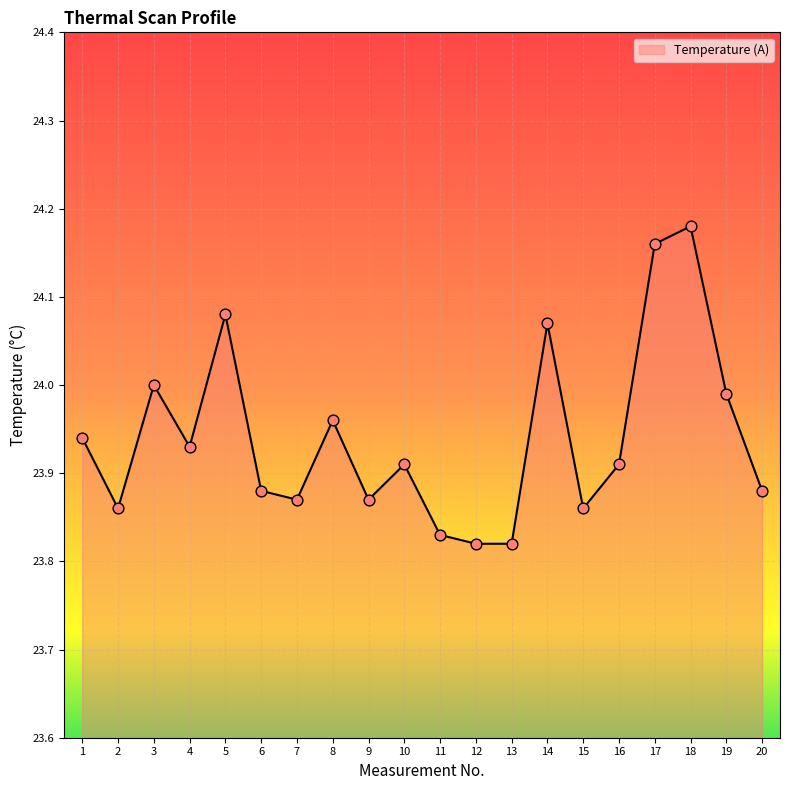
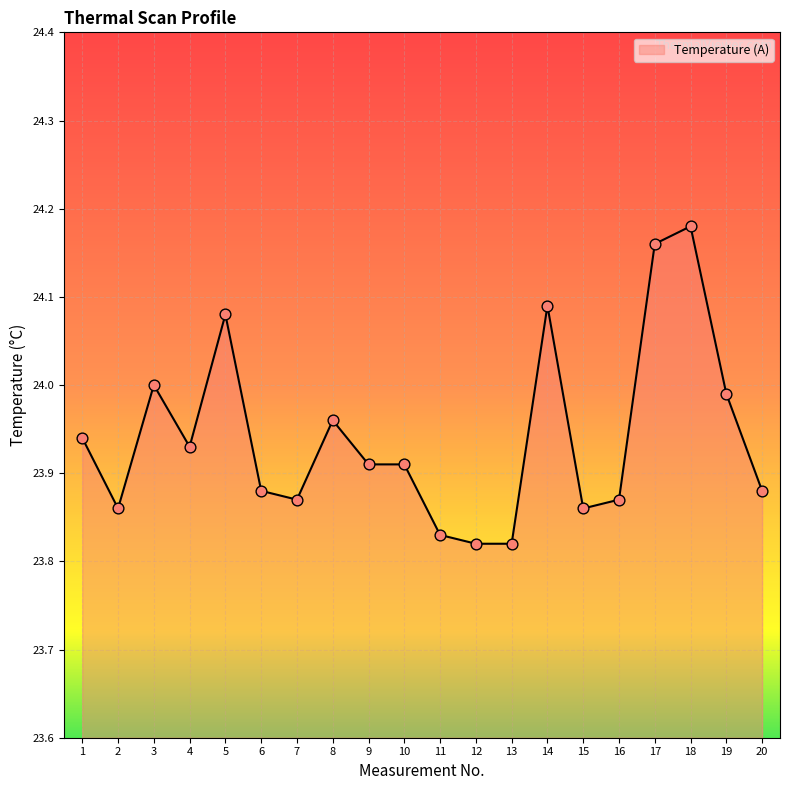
9: 23.87 -> 23.91
14: 24.07 -> 24.09
16: 23.91 -> 23.87
